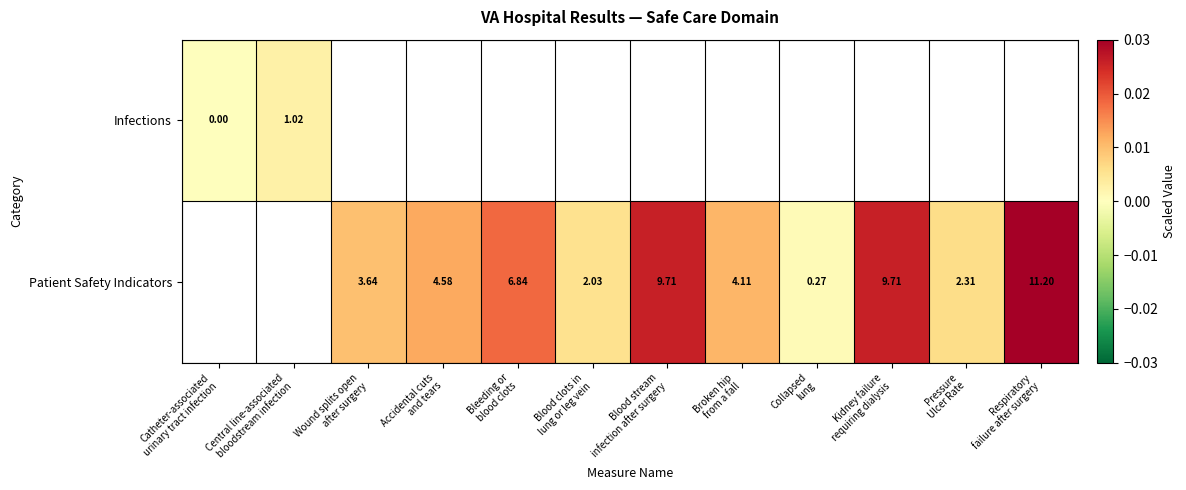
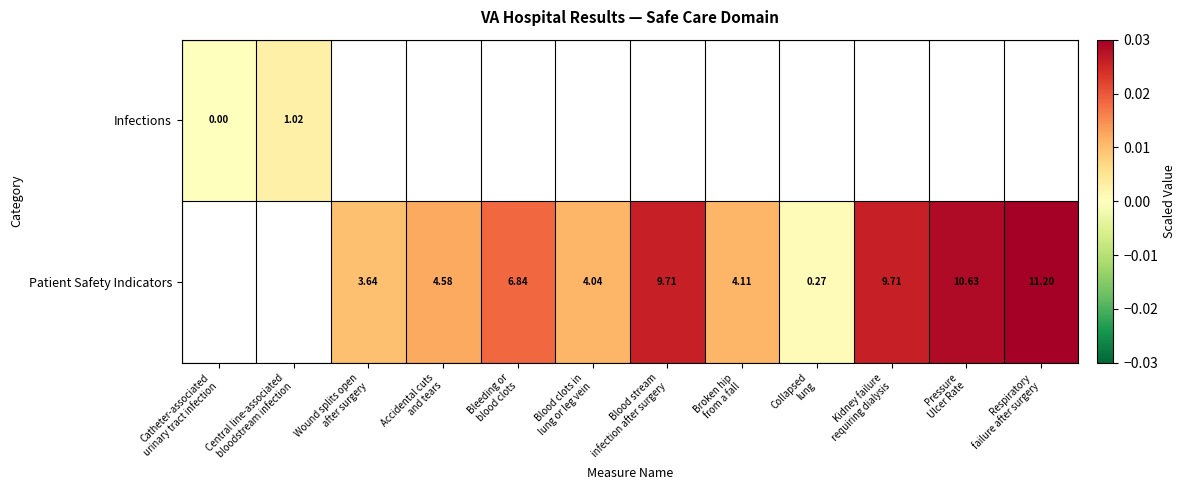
Patient Safety Indicators, Blood clots in lung or leg vein: 2.03 -> 4.04
Patient Safety Indicators, Pressure Ulcer Rate: 2.31 -> 10.63
